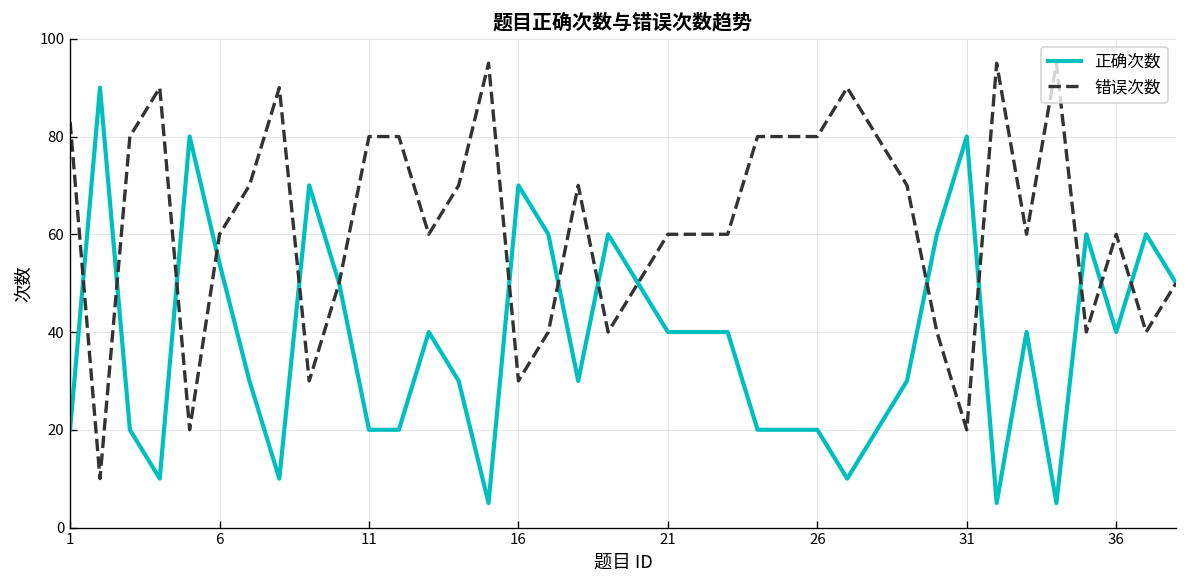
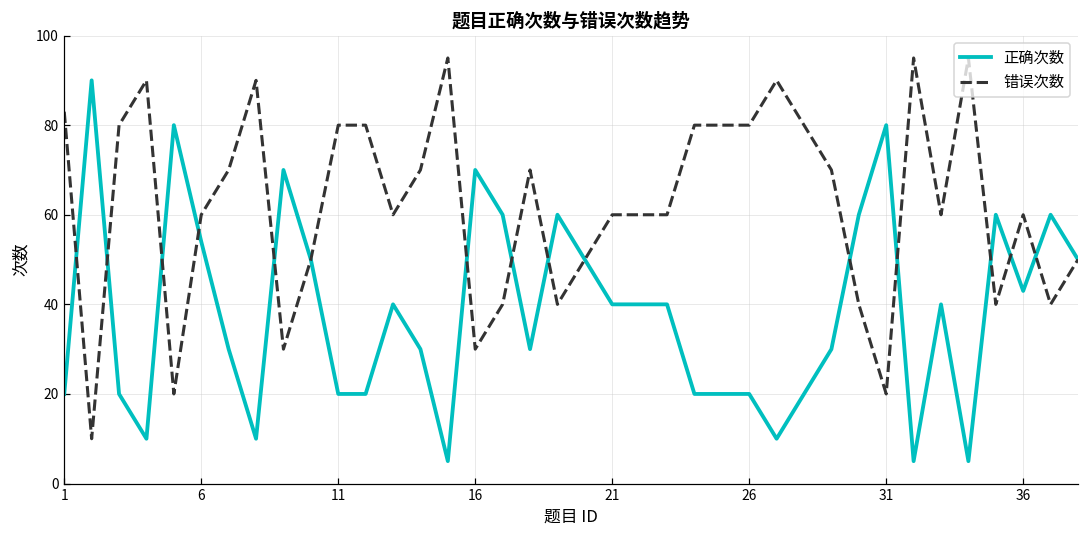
正确次数, 36: 40 -> 43
